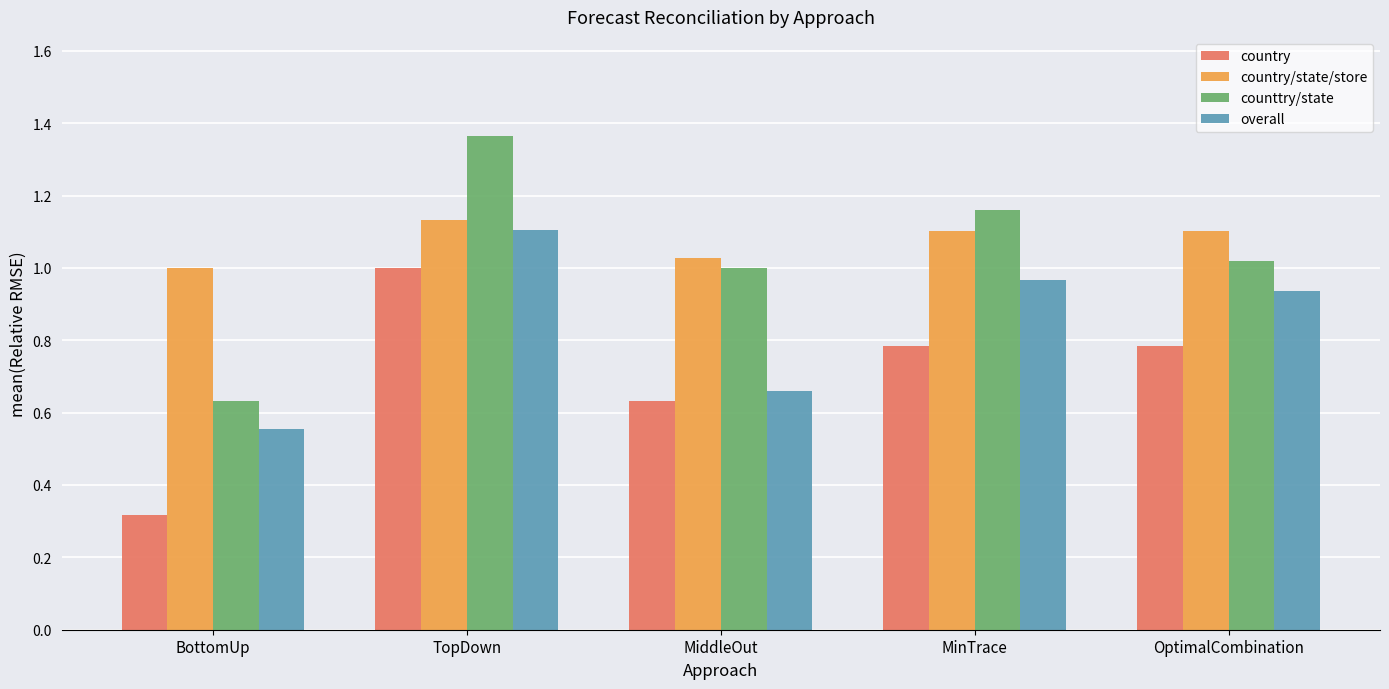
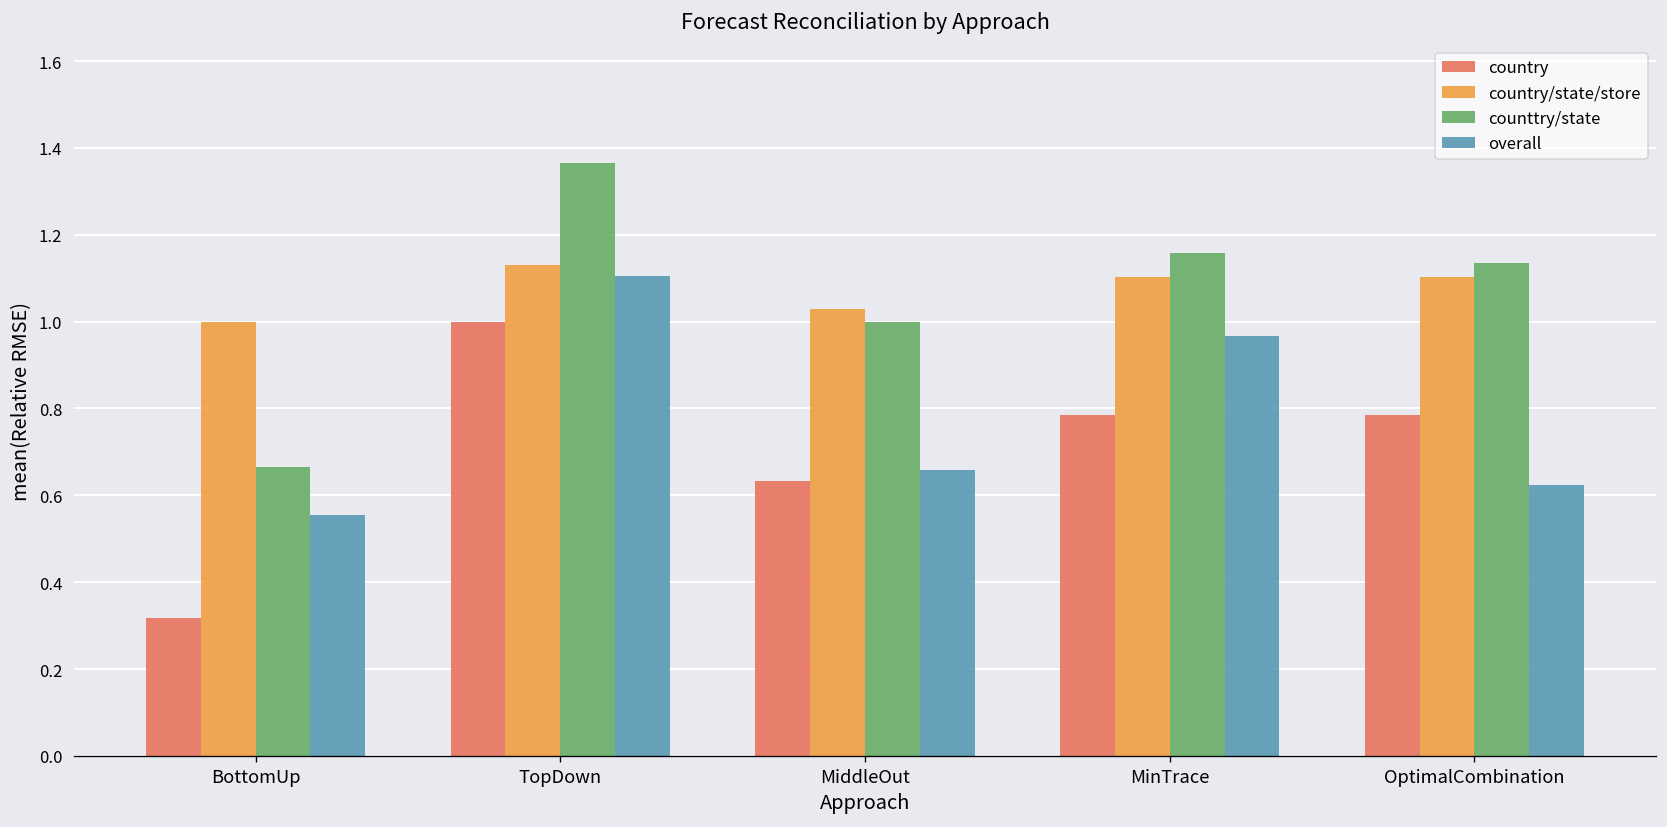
counttry/state, BottomUp: 0.63 -> 0.67
counttry/state, OptimalCombination: 1.02 -> 1.13
overall, OptimalCombination: 0.93 -> 0.62
